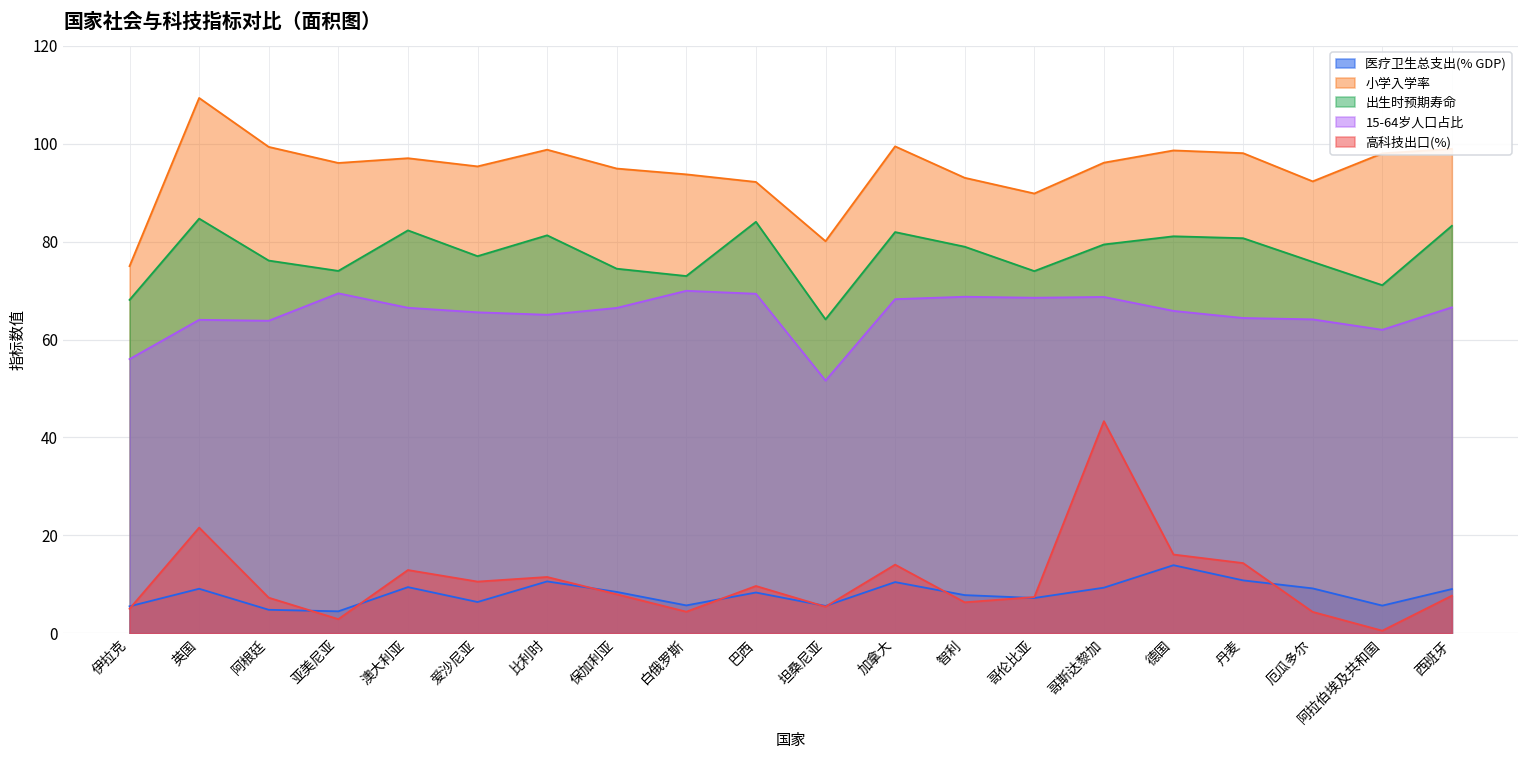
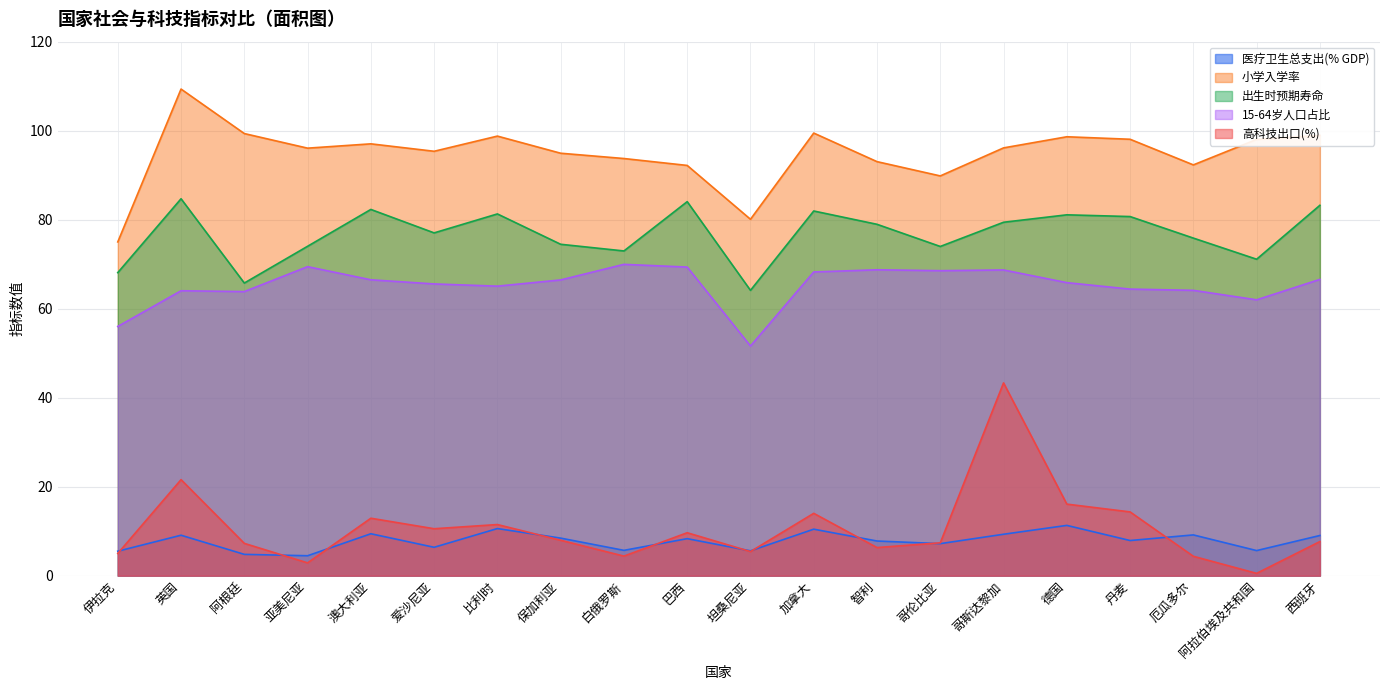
出生时预期寿命, 阿根廷: 76 -> 66
医疗卫生总支出(% GDP), 德国: 14 -> 11
医疗卫生总支出(% GDP), 丹麦: 11 -> 8
